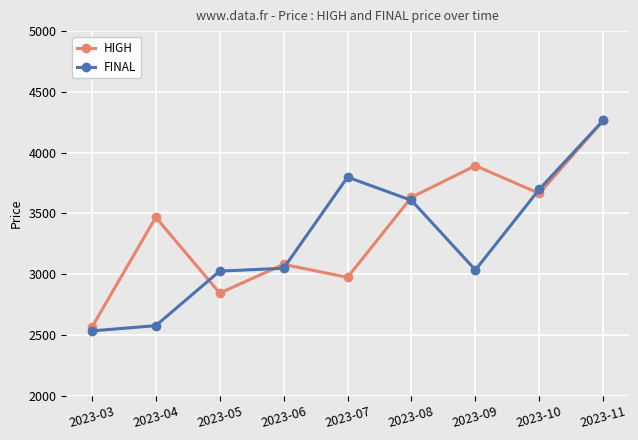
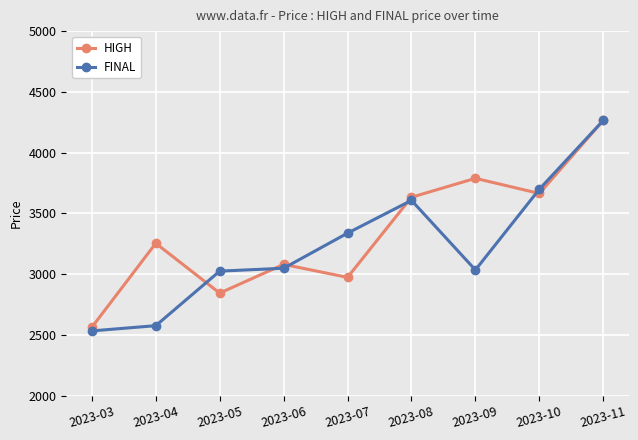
HIGH, 2023-04: 3470 -> 3250
FINAL, 2023-07: 3800 -> 3340
HIGH, 2023-09: 3890 -> 3790
